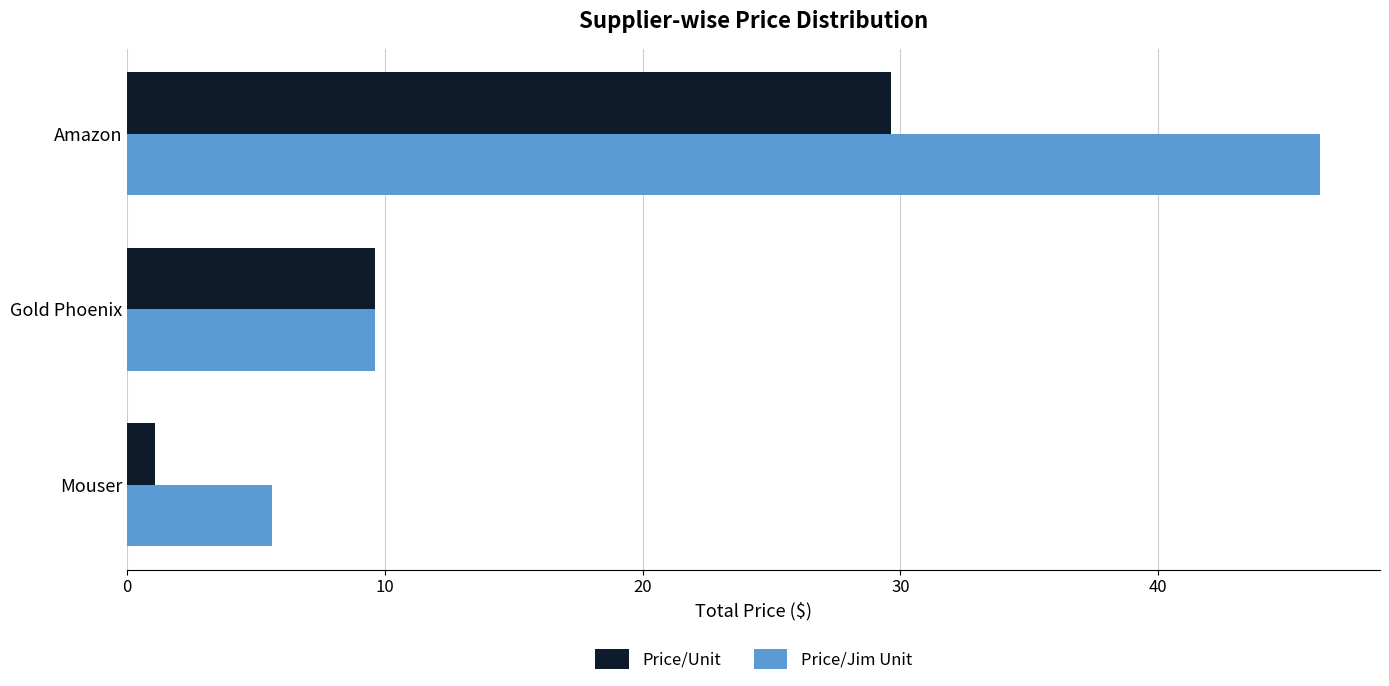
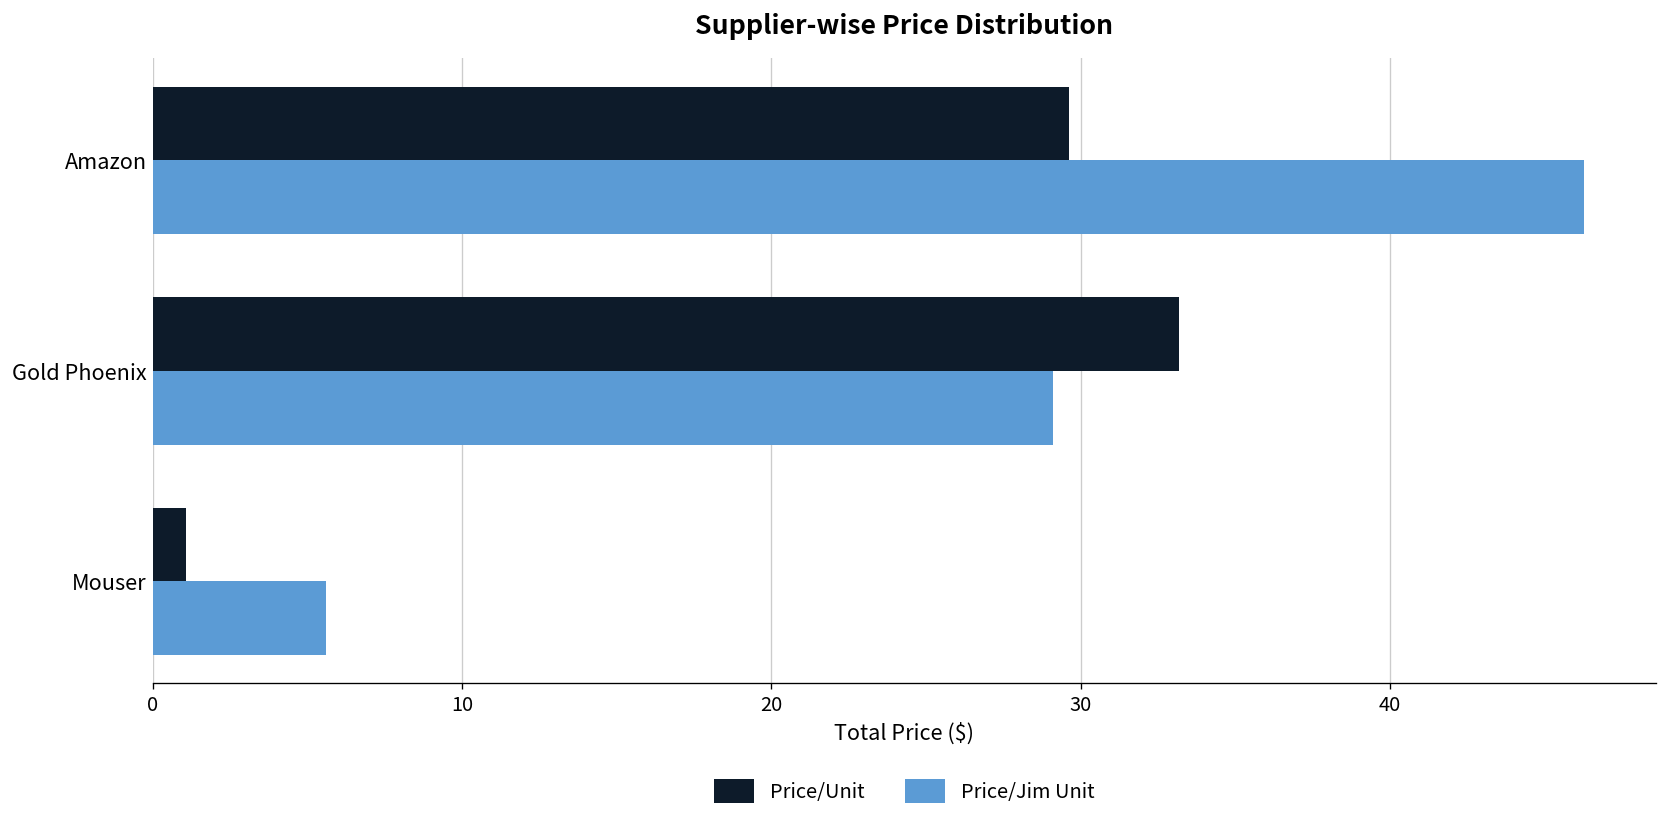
Price/Unit, Gold Phoenix: 9.6 -> 33.2
Price/Jim Unit, Gold Phoenix: 9.6 -> 29.1
